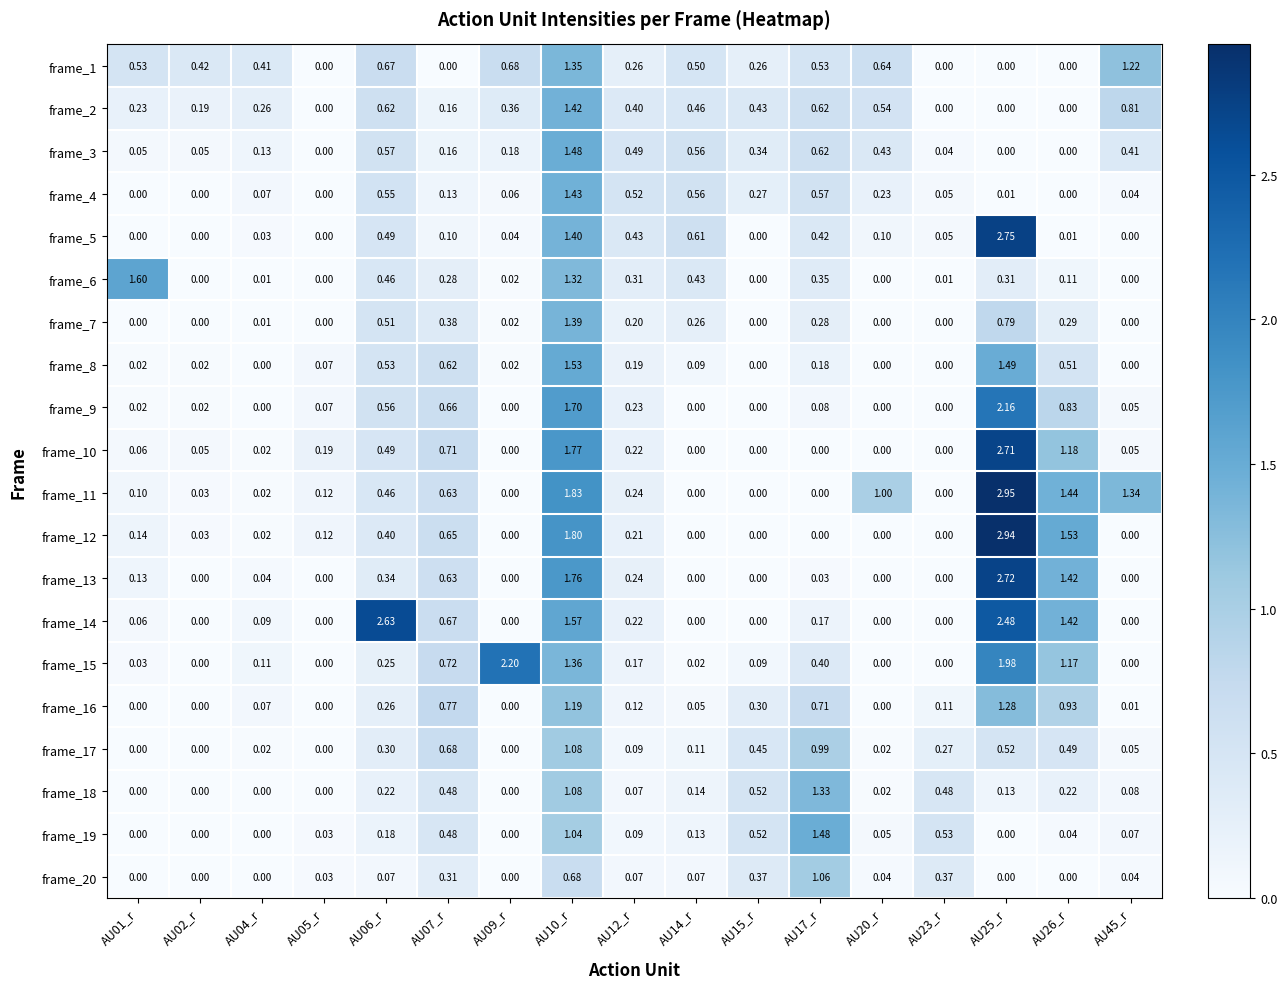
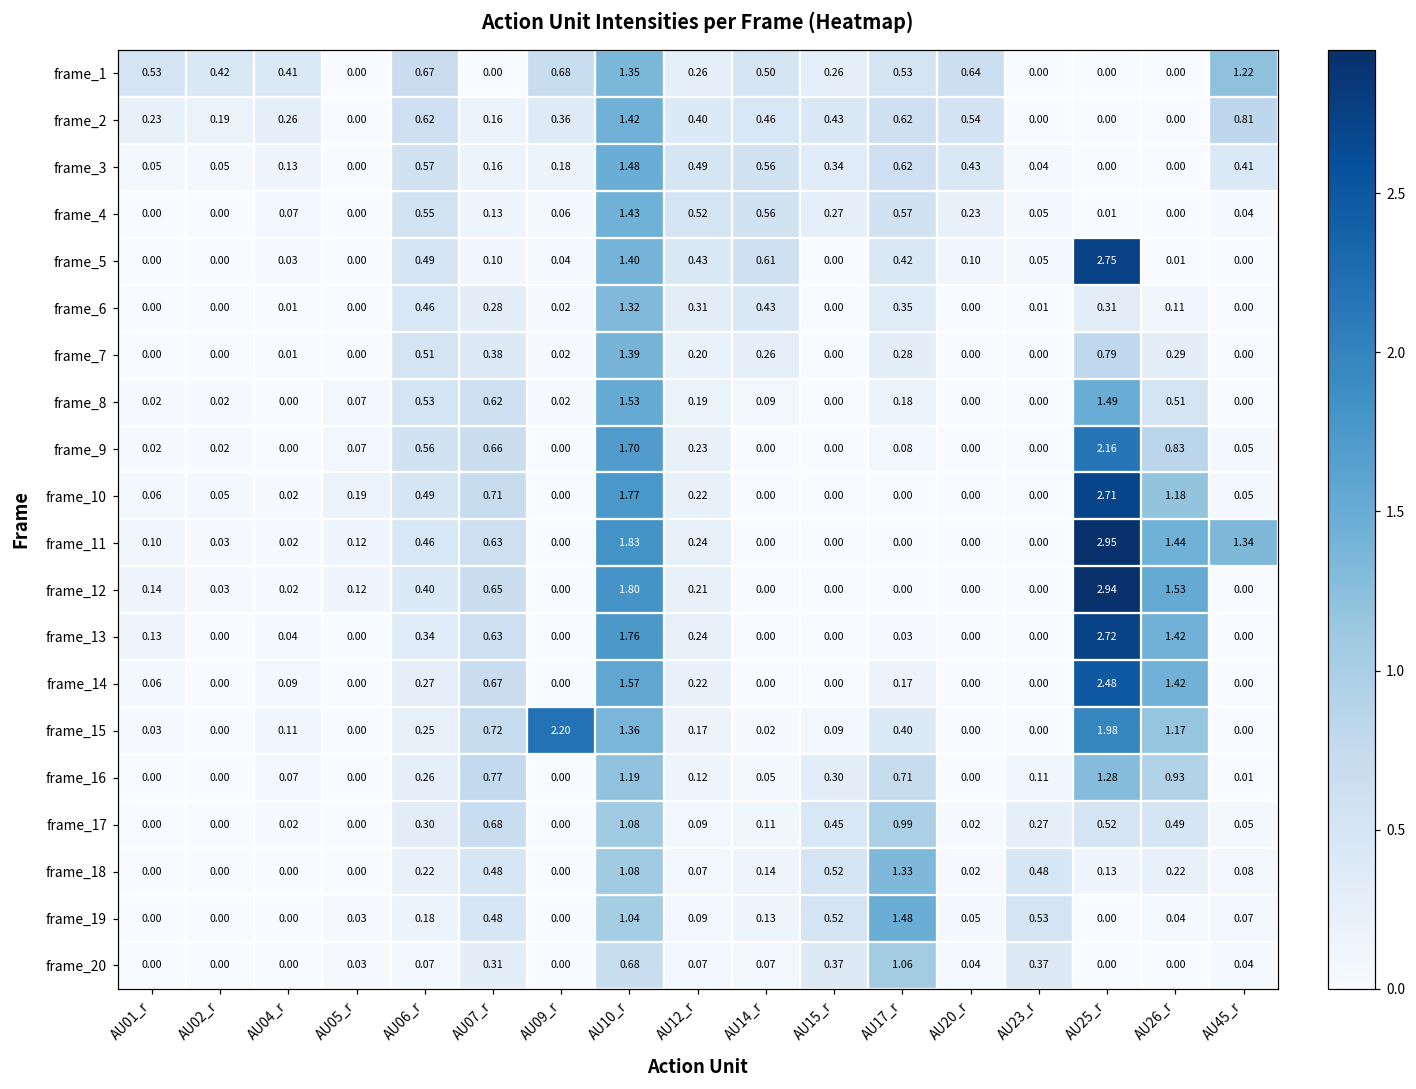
frame_6, AU01_r: 1.60 -> 0.00
frame_11, AU20_r: 1.00 -> 0.00
frame_14, AU06_r: 2.63 -> 0.27
